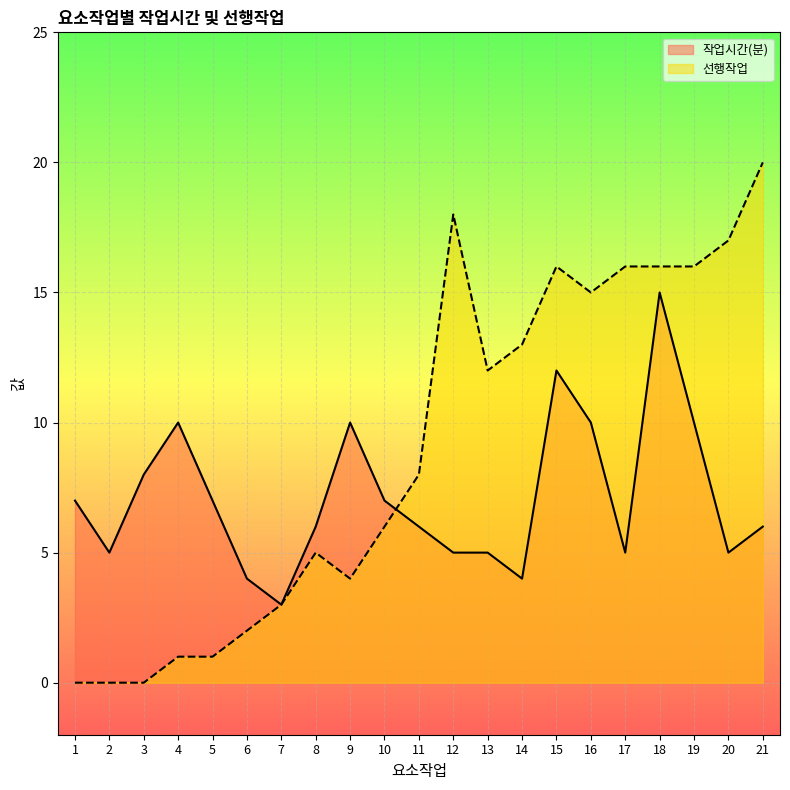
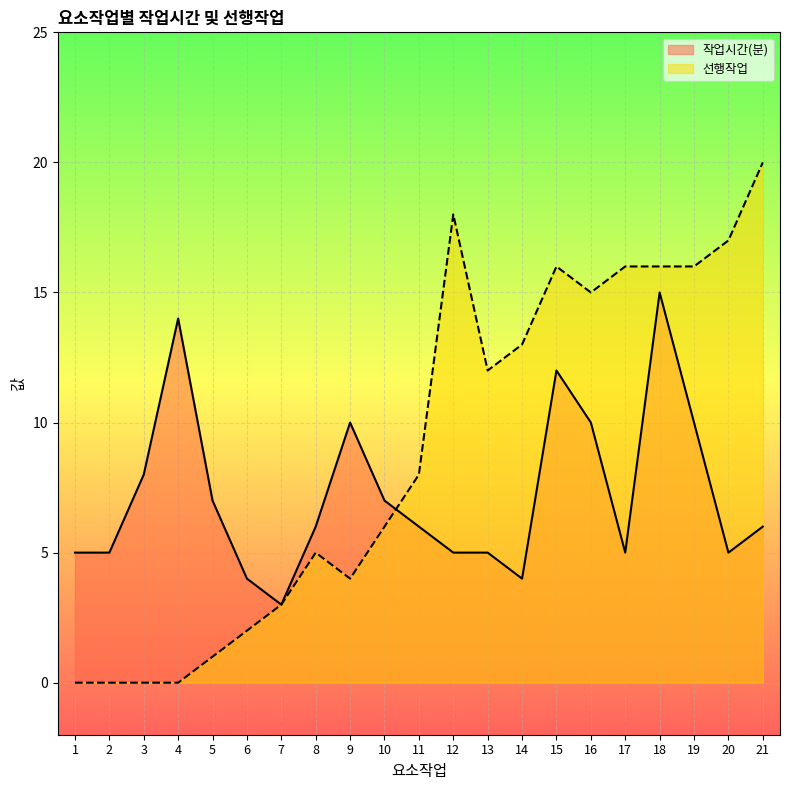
작업시간(분), 1: 7 -> 5
작업시간(분), 4: 10 -> 14
선행작업, 4: 1 -> 0
